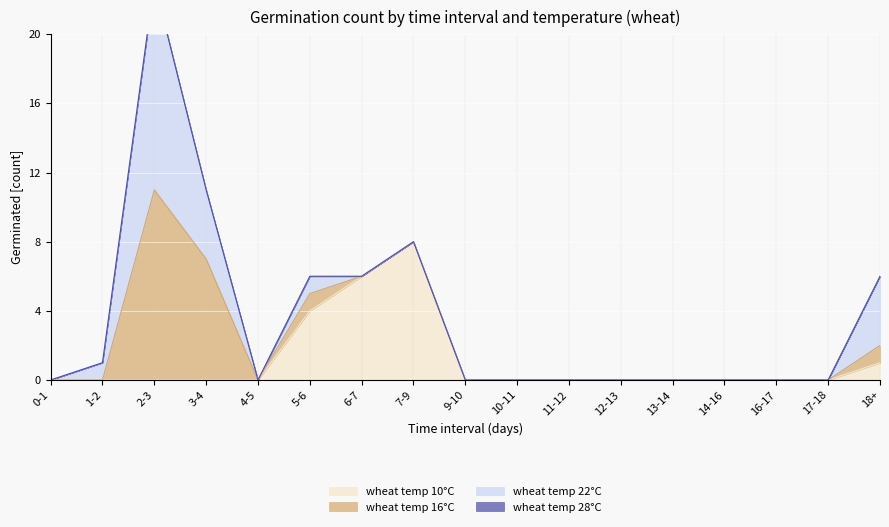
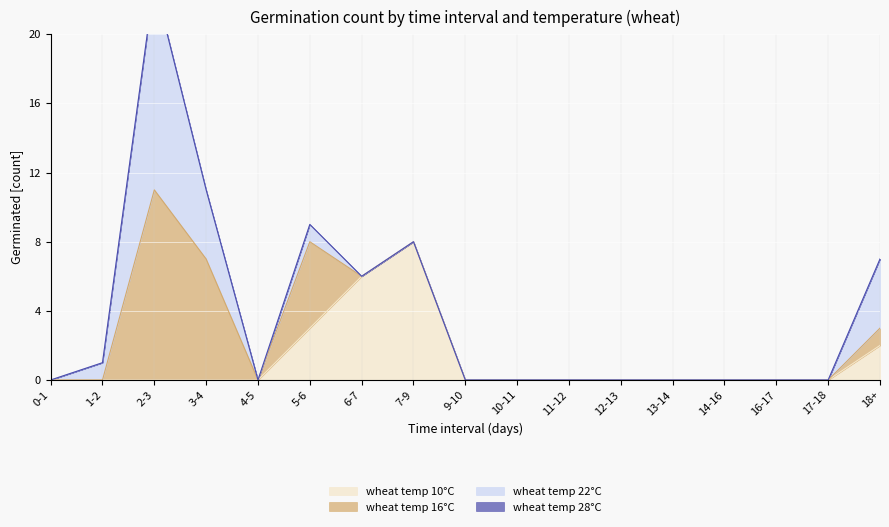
wheat temp 10°C, 5-6: 4 -> 3
wheat temp 16°C, 5-6: 1 -> 5
wheat temp 10°C, 18+: 1 -> 2
